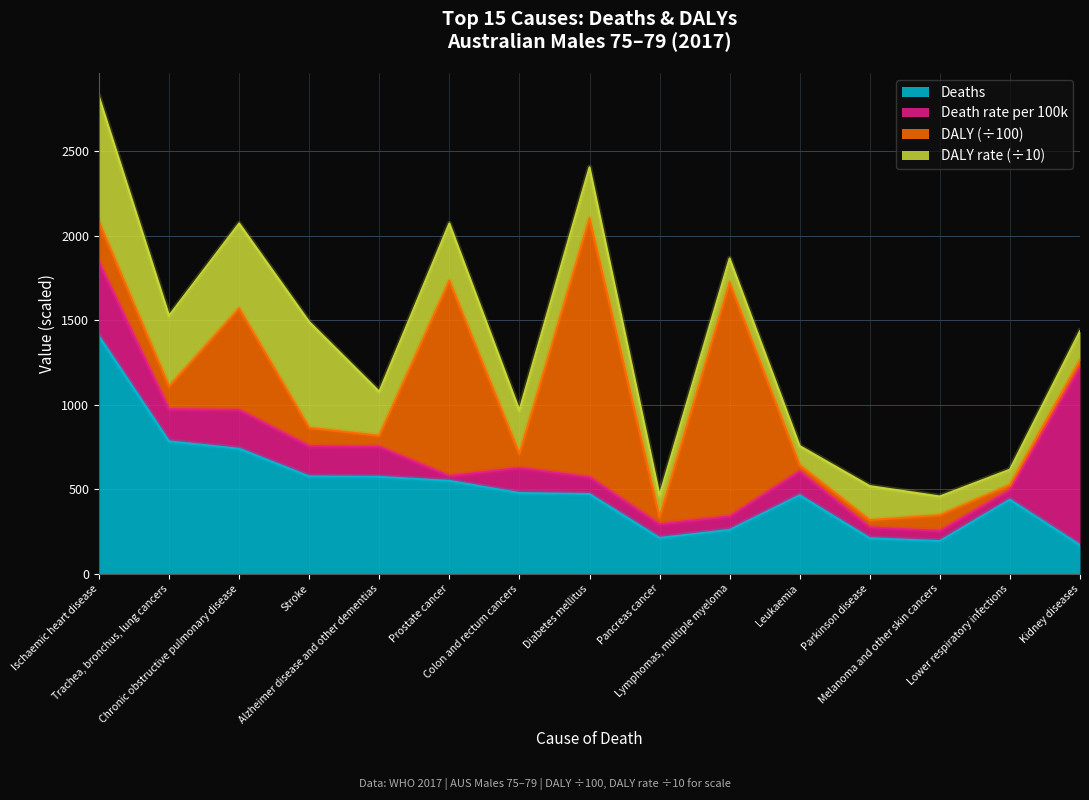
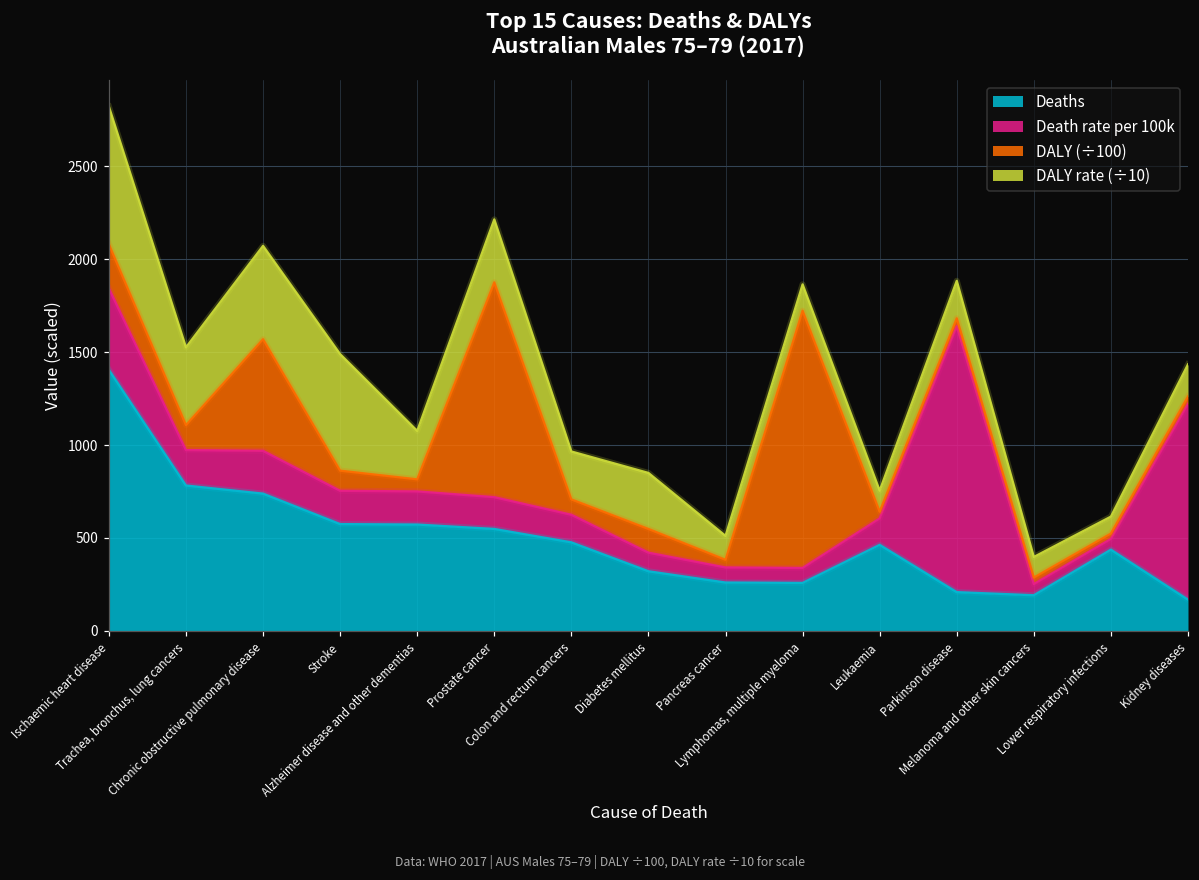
Death rate per 100k, Prostate cancer: 30 -> 170
Deaths, Diabetes mellitus: 470 -> 320
DALY (÷100), Diabetes mellitus: 1530 -> 130
Deaths, Pancreas cancer: 210 -> 260
Death rate per 100k, Parkinson disease: 70 -> 1430
DALY (÷100), Melanoma and other skin cancers: 90 -> 40
